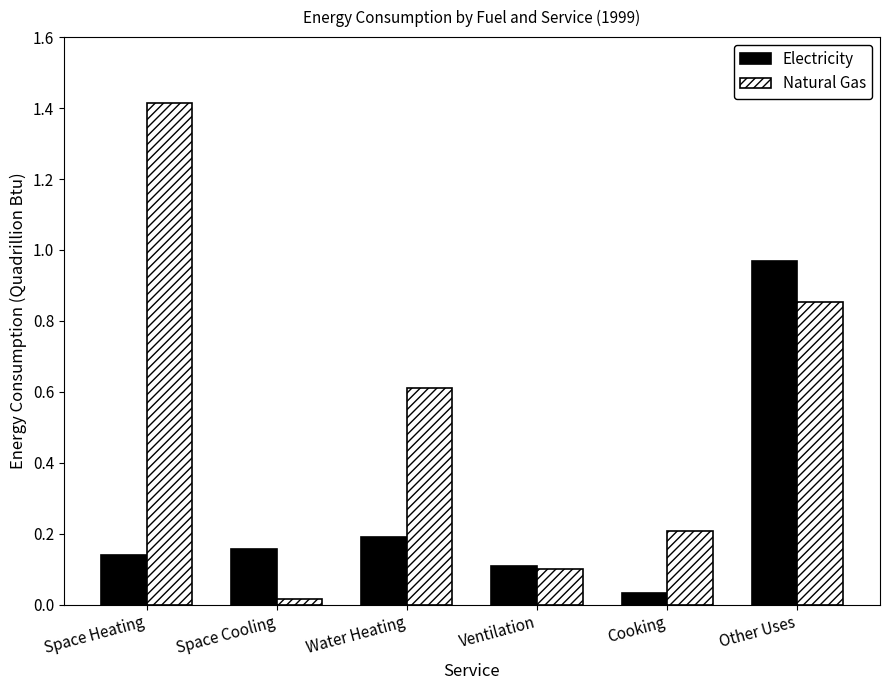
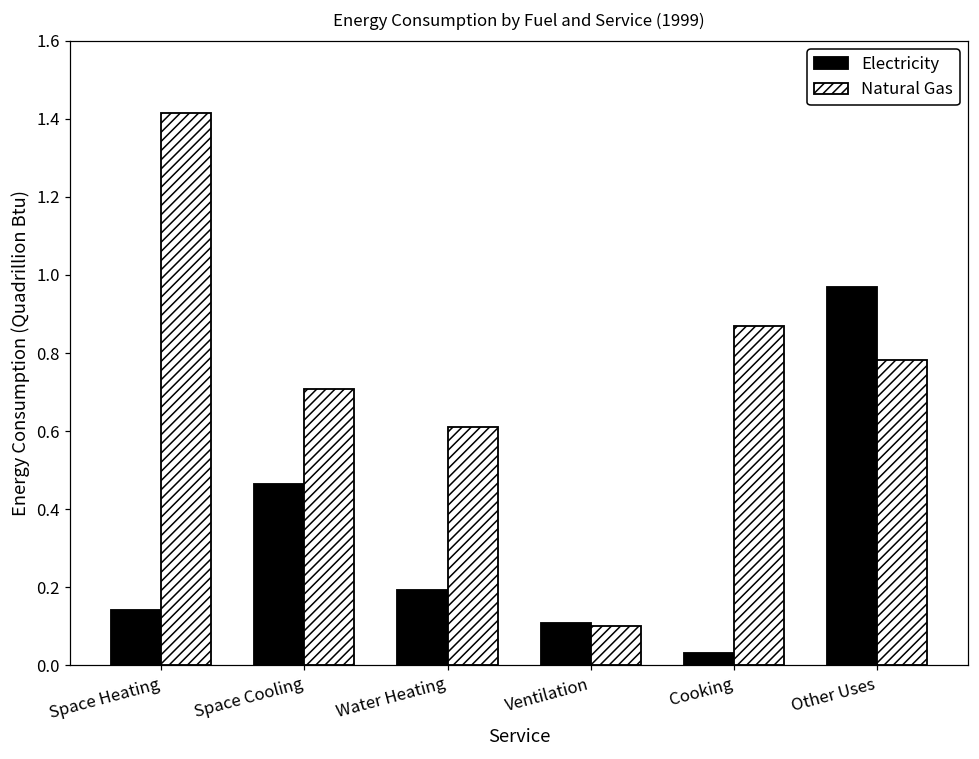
Electricity, Space Cooling: 0.16 -> 0.46
Natural Gas, Space Cooling: 0.02 -> 0.71
Natural Gas, Cooking: 0.21 -> 0.87
Natural Gas, Other Uses: 0.85 -> 0.78
